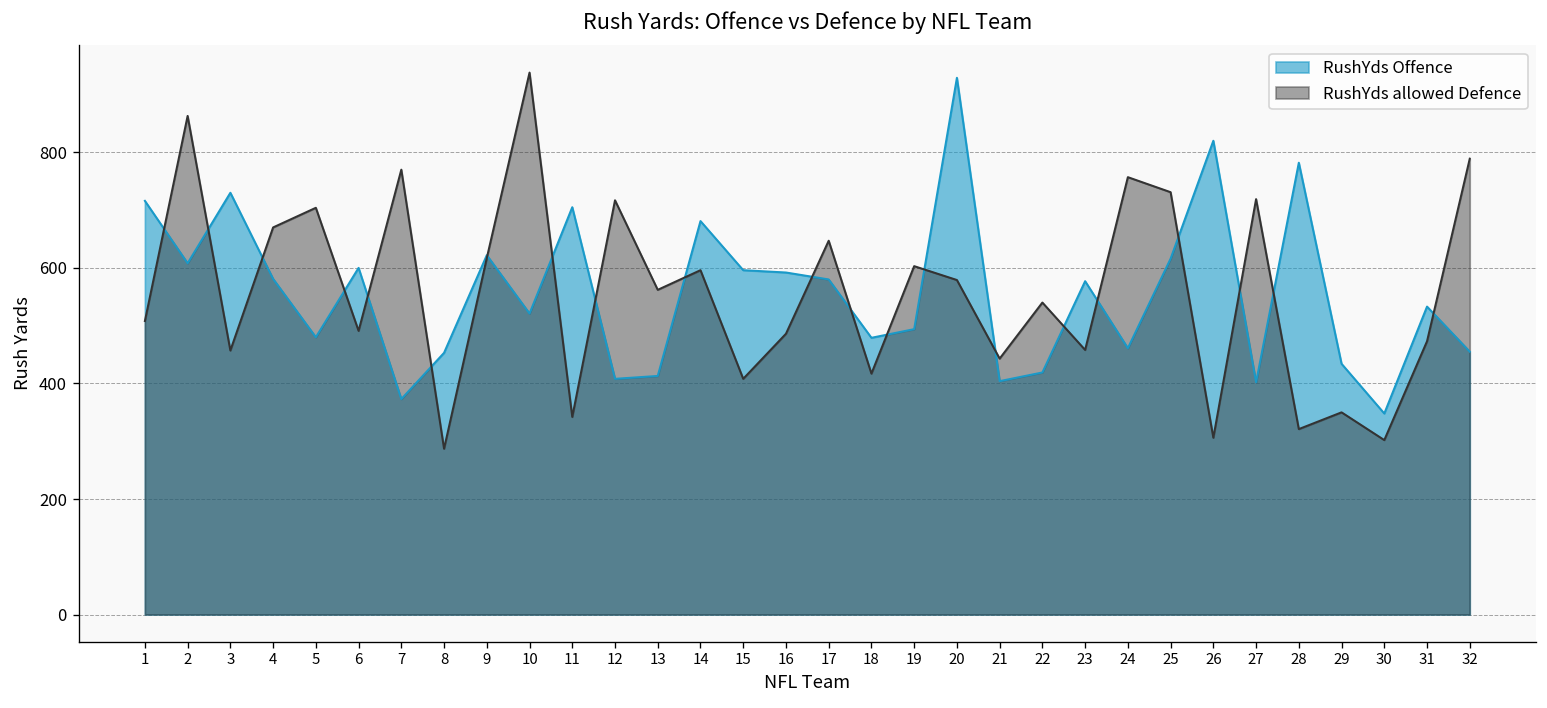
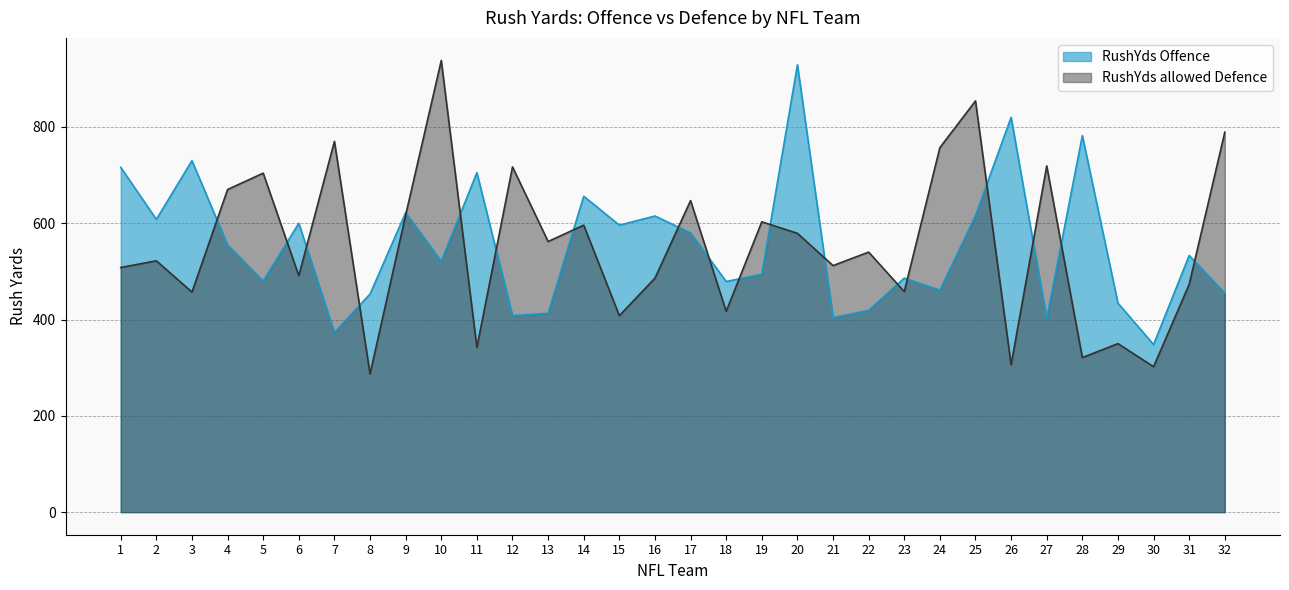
RushYds allowed Defence, 2: 860 -> 520
RushYds Offence, 4: 580 -> 560
RushYds Offence, 14: 680 -> 660
RushYds Offence, 16: 590 -> 620
RushYds allowed Defence, 21: 440 -> 510
RushYds Offence, 23: 580 -> 490
RushYds allowed Defence, 25: 730 -> 850
